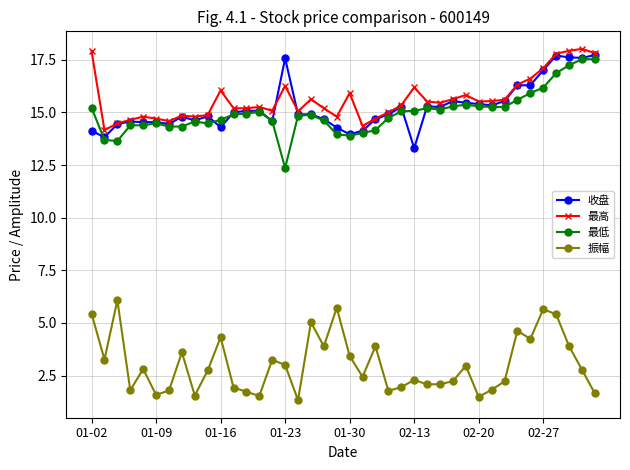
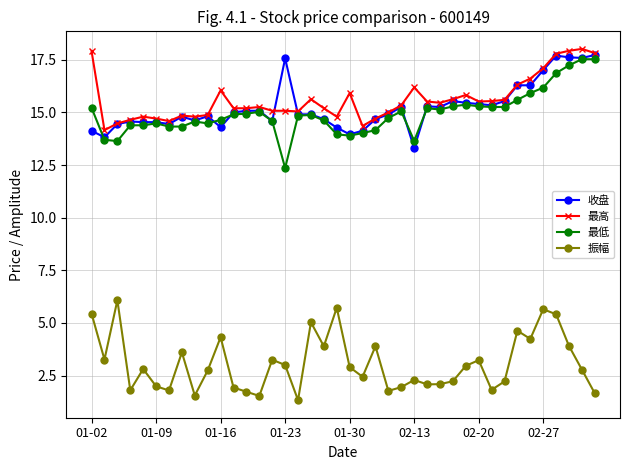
振幅, 01-09: 1.6 -> 2.0
最高, 01-23: 16.3 -> 15.1
振幅, 01-30: 3.4 -> 2.9
最低, 02-13: 15.1 -> 13.7
振幅, 02-20: 1.5 -> 3.2
